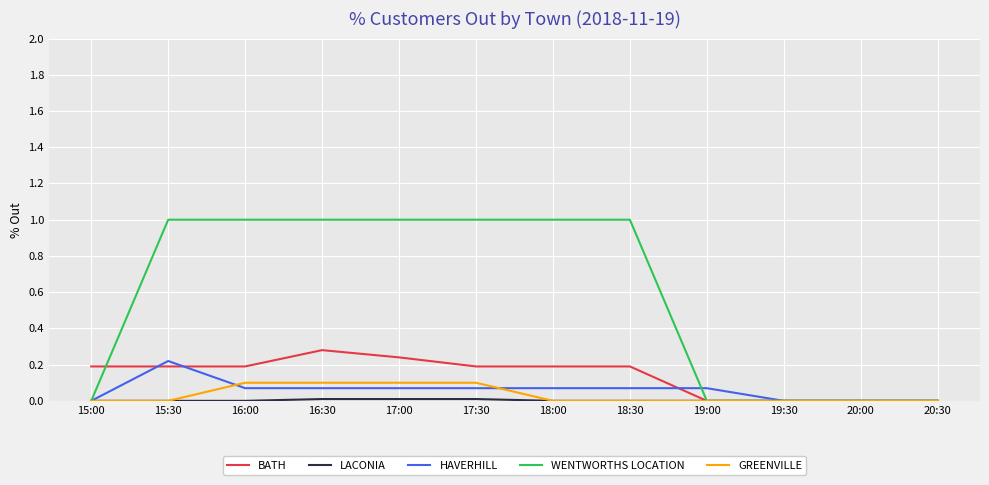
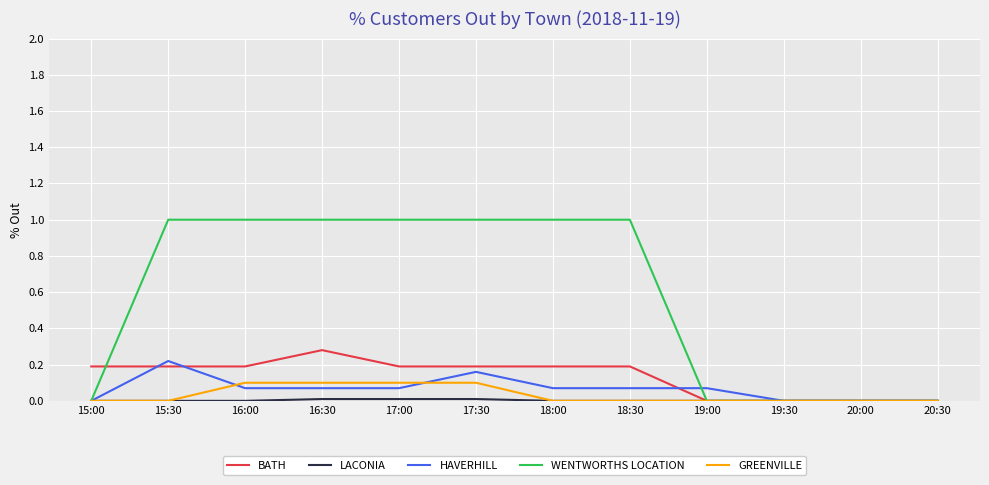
BATH, 17:00: 0.24 -> 0.19
HAVERHILL, 17:30: 0.07 -> 0.16
